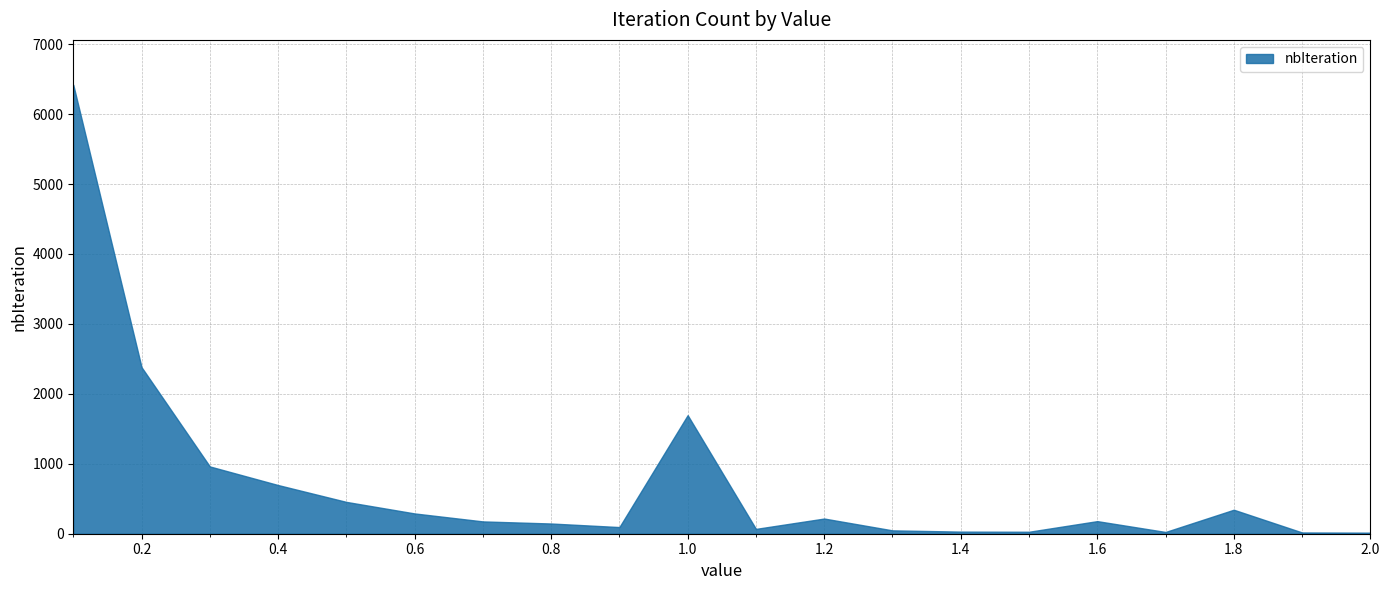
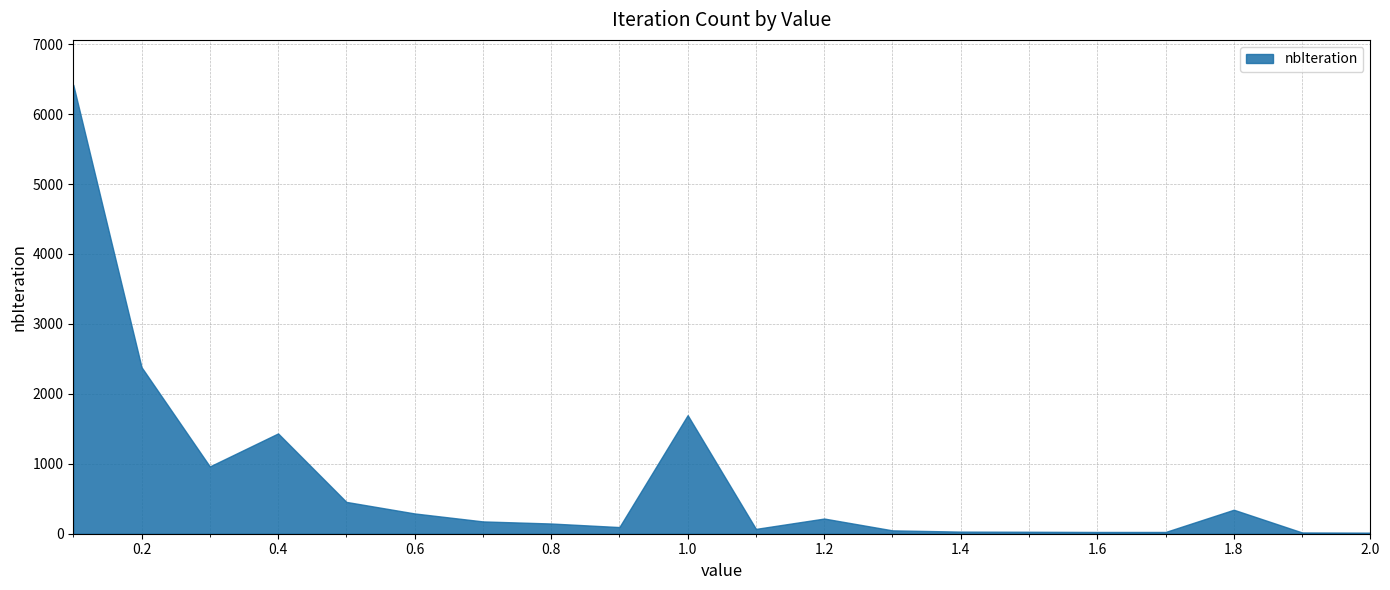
0.4: 700 -> 1400
1.6: 200 -> 0
